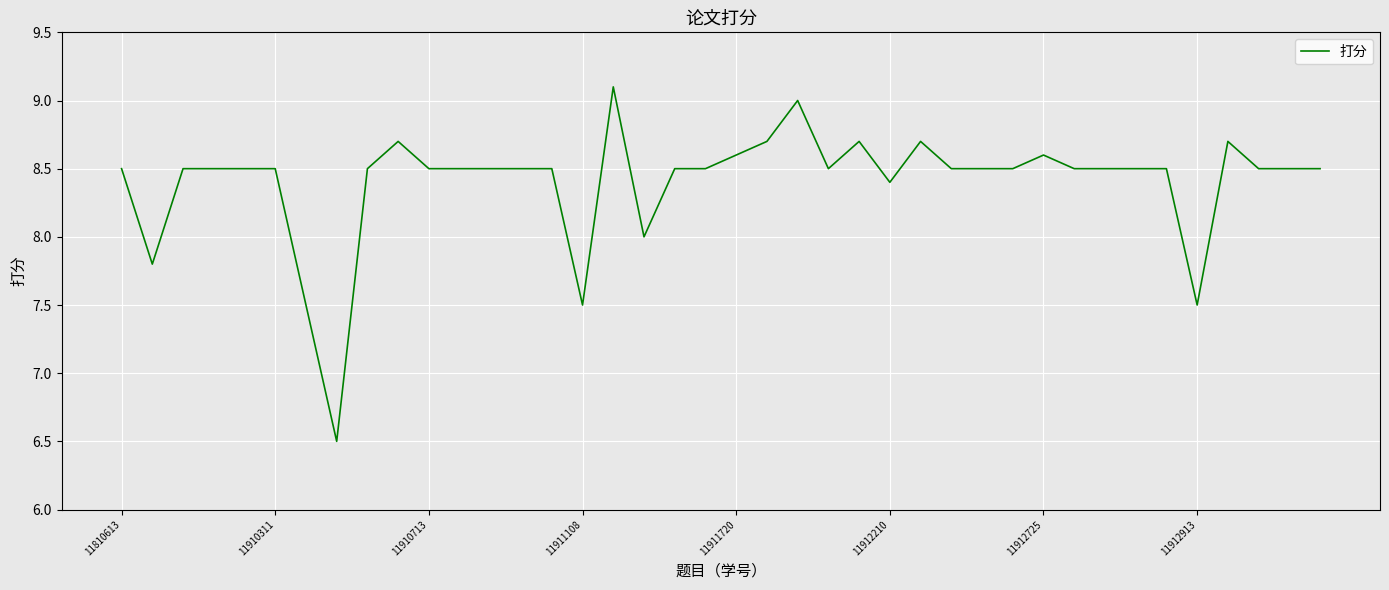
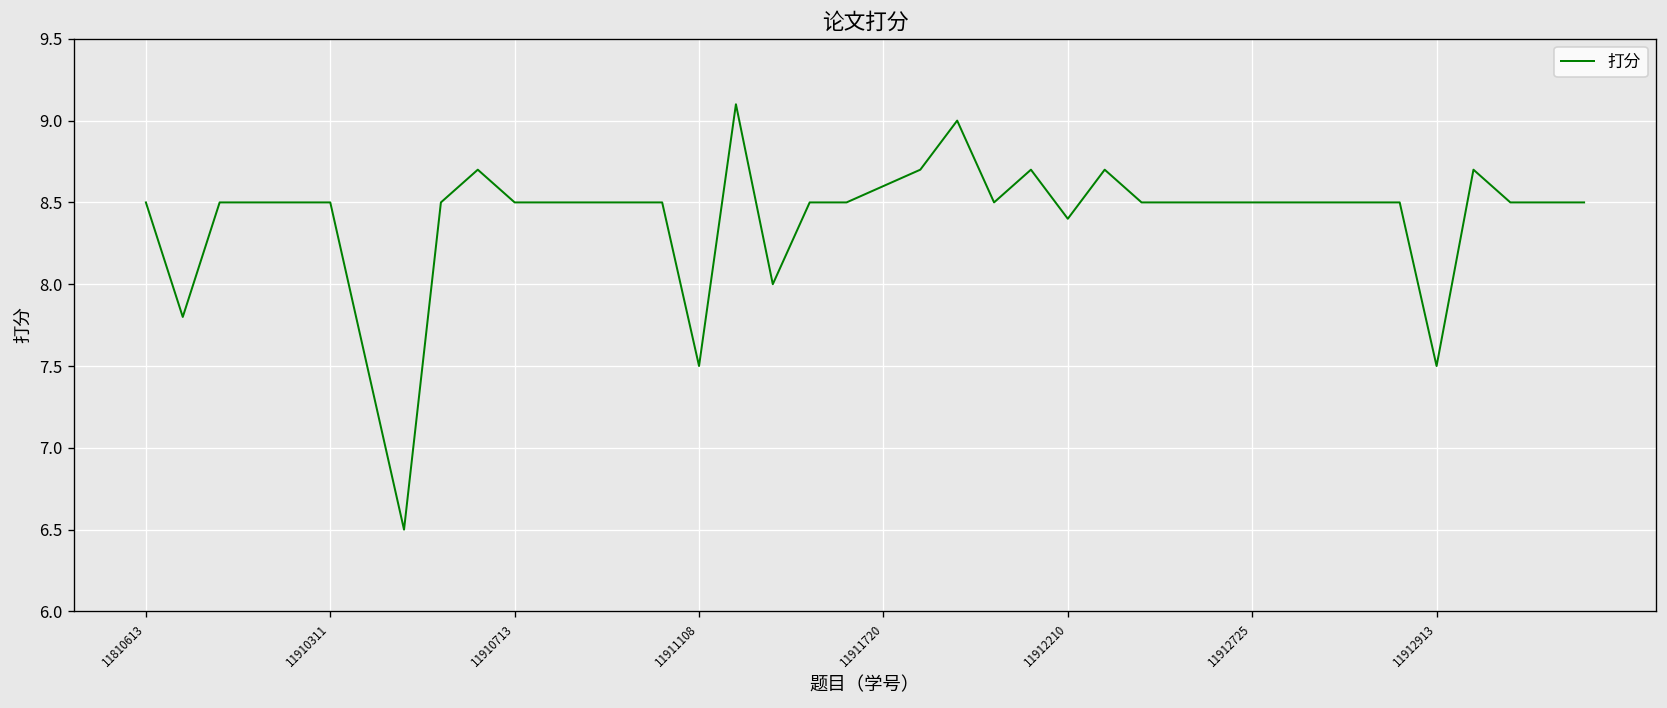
11912725: 8.6 -> 8.5
